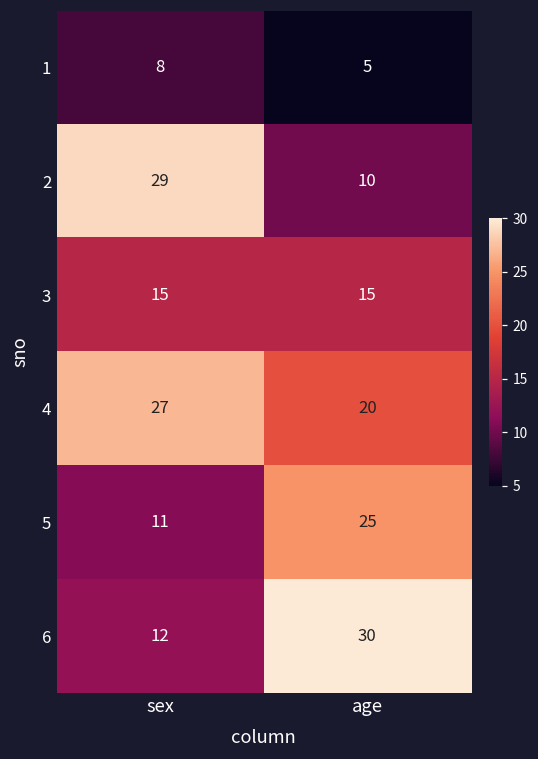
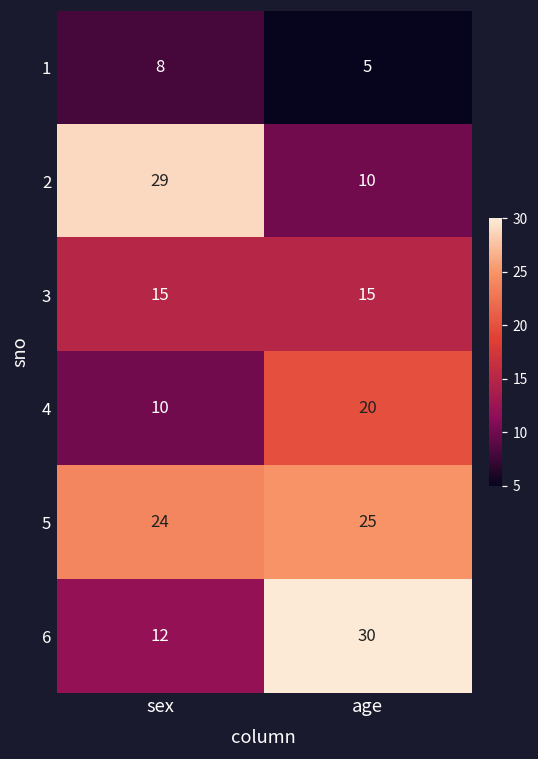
4, sex: 27 -> 10
5, sex: 11 -> 24
